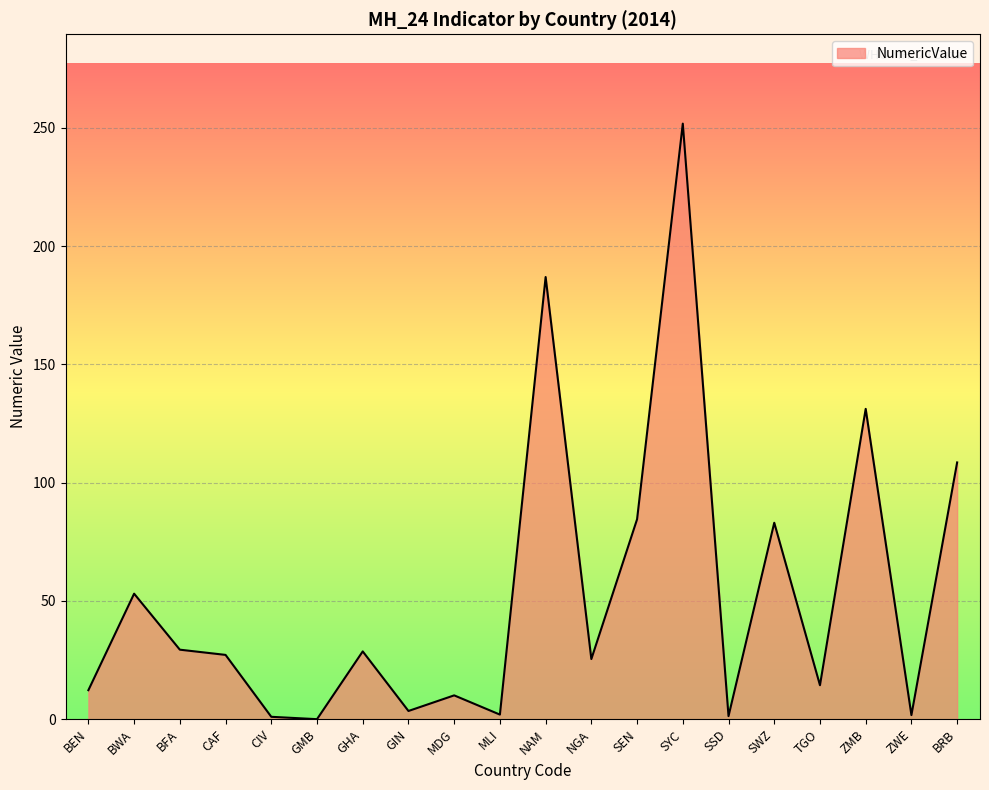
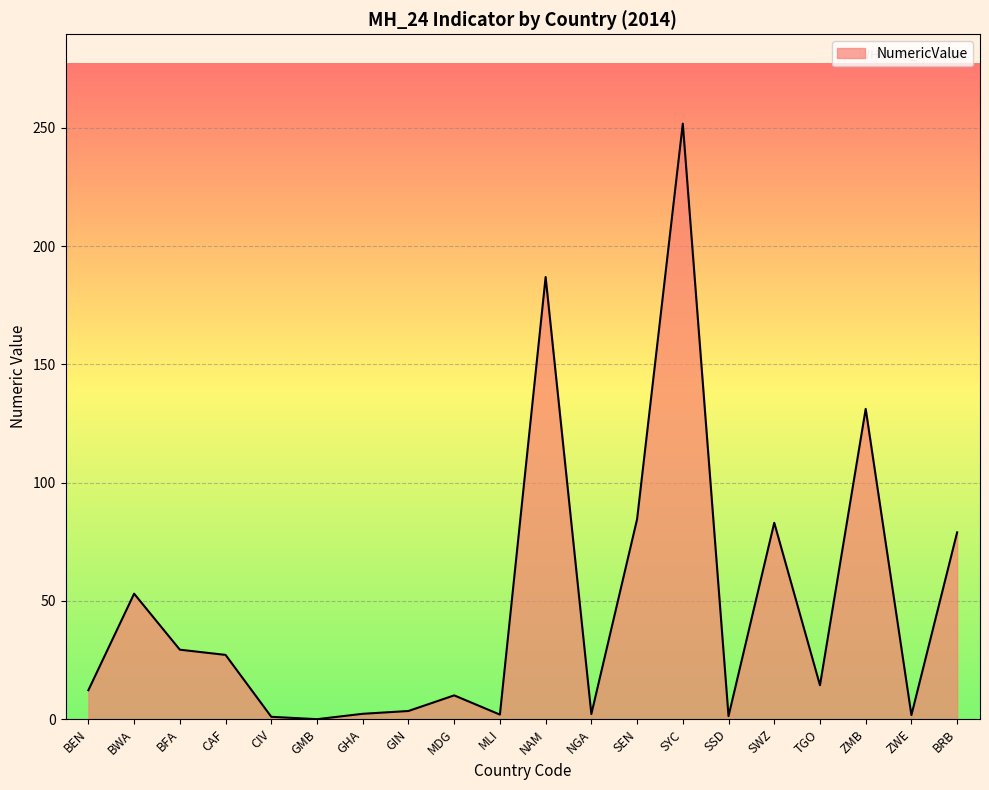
GHA: 29 -> 2
NGA: 25 -> 2
BRB: 109 -> 79
